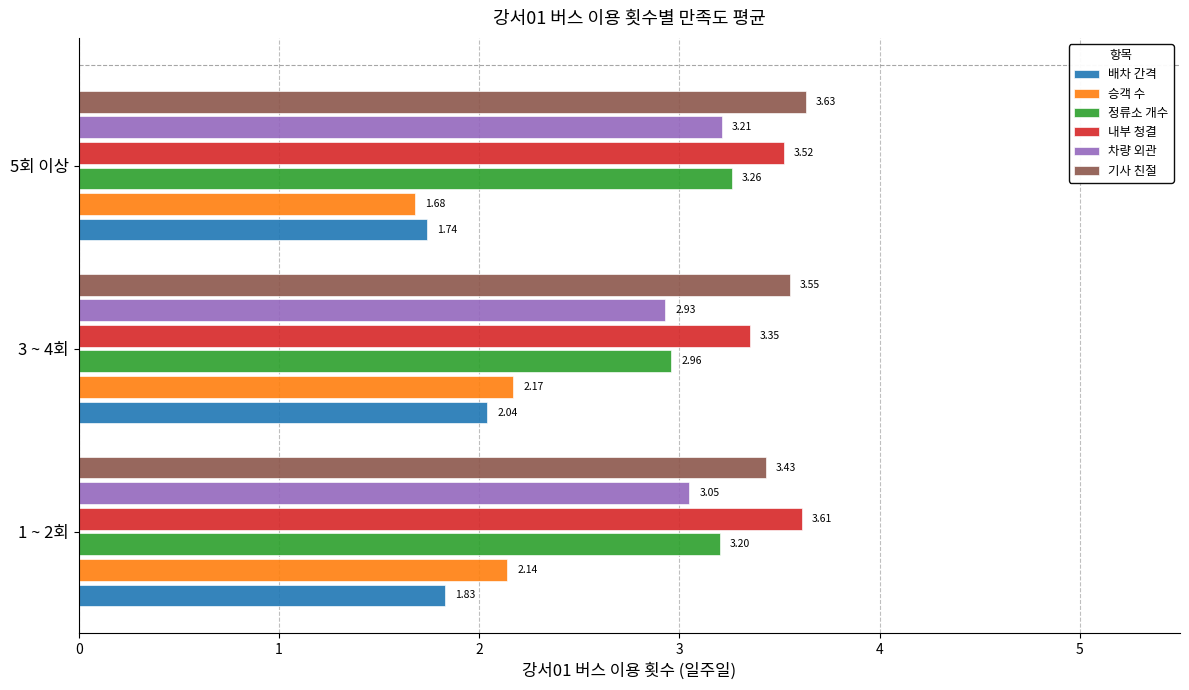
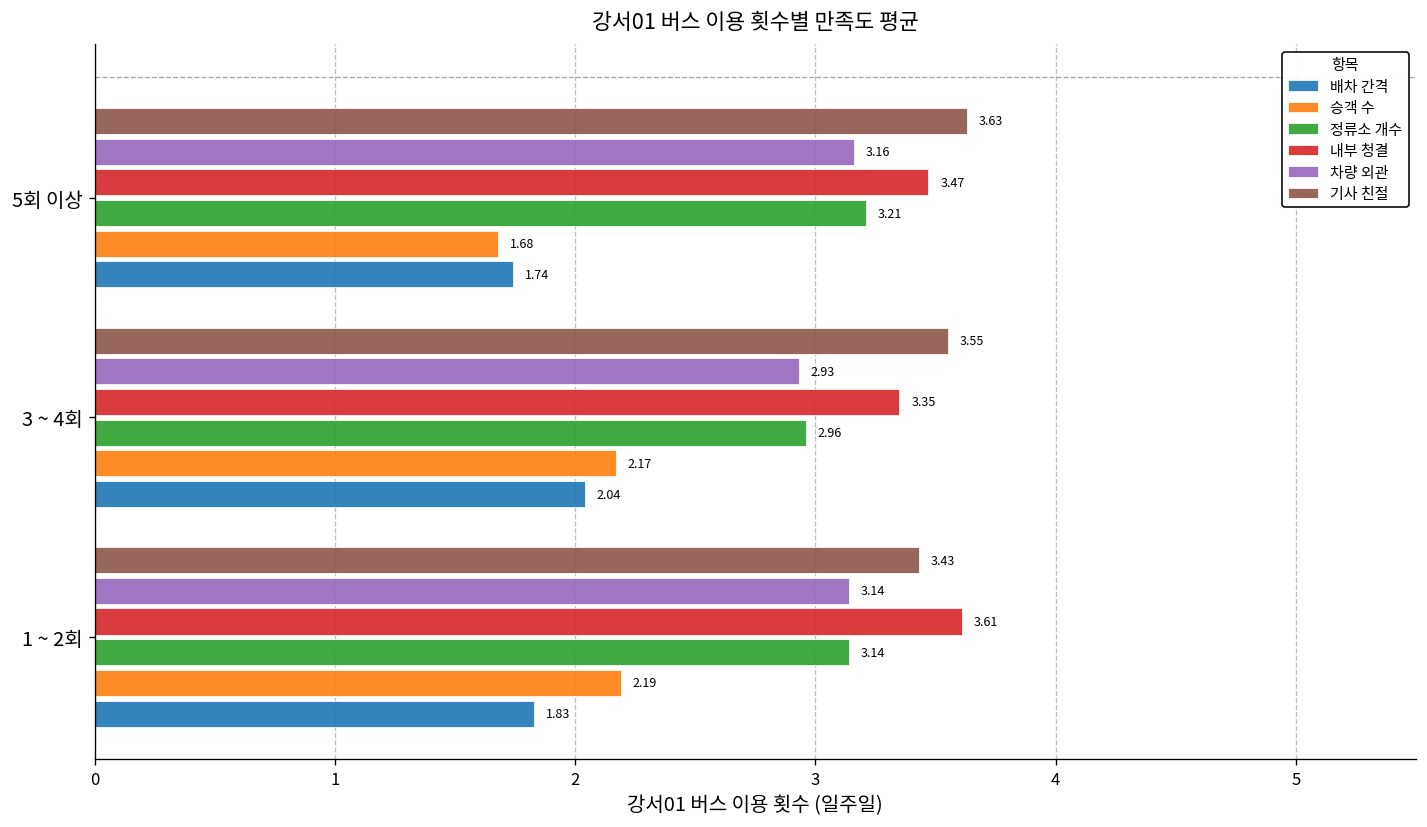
차량 외관, 5회 이상: 3.21 -> 3.16
내부 청결, 5회 이상: 3.52 -> 3.47
정류소 개수, 5회 이상: 3.26 -> 3.21
차량 외관, 1 ~ 2회: 3.05 -> 3.14
정류소 개수, 1 ~ 2회: 3.20 -> 3.14
승객 수, 1 ~ 2회: 2.14 -> 2.19
